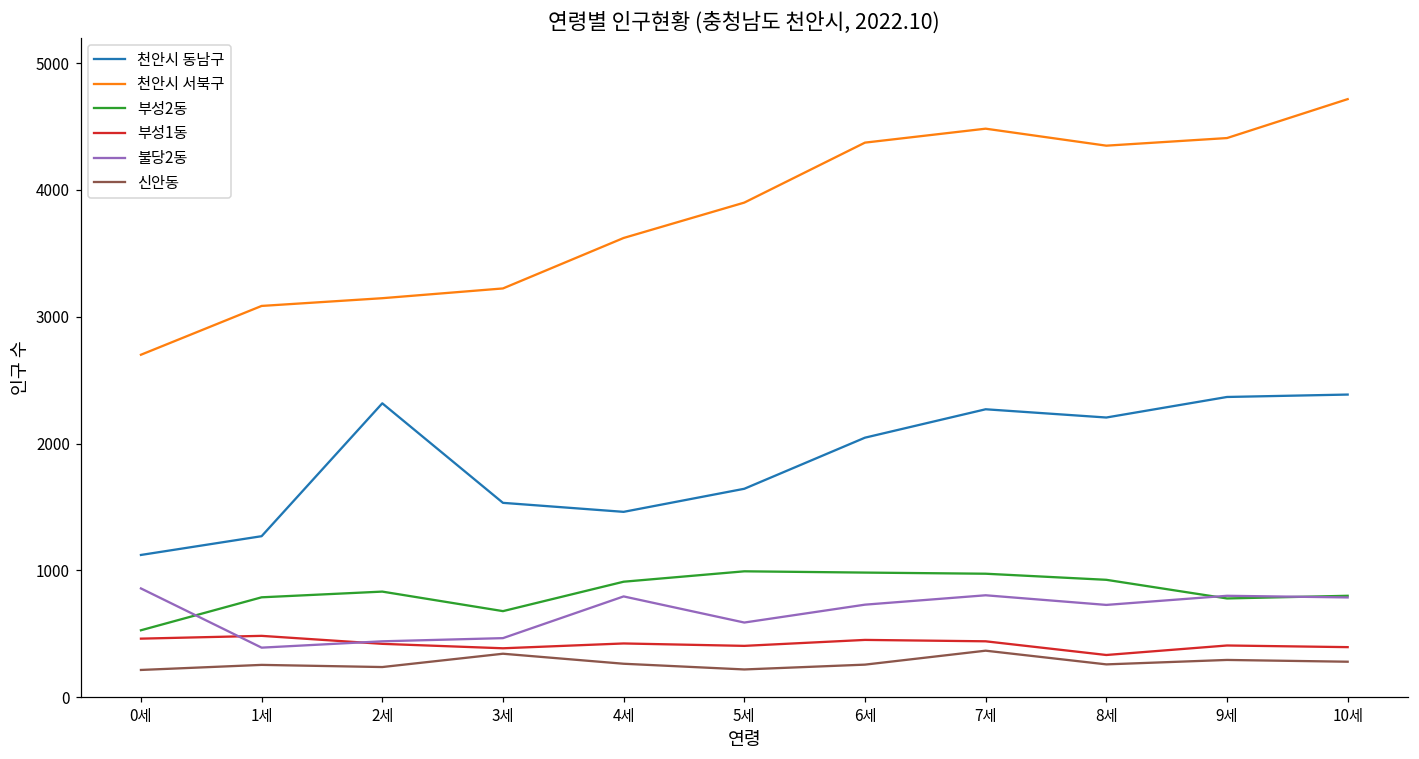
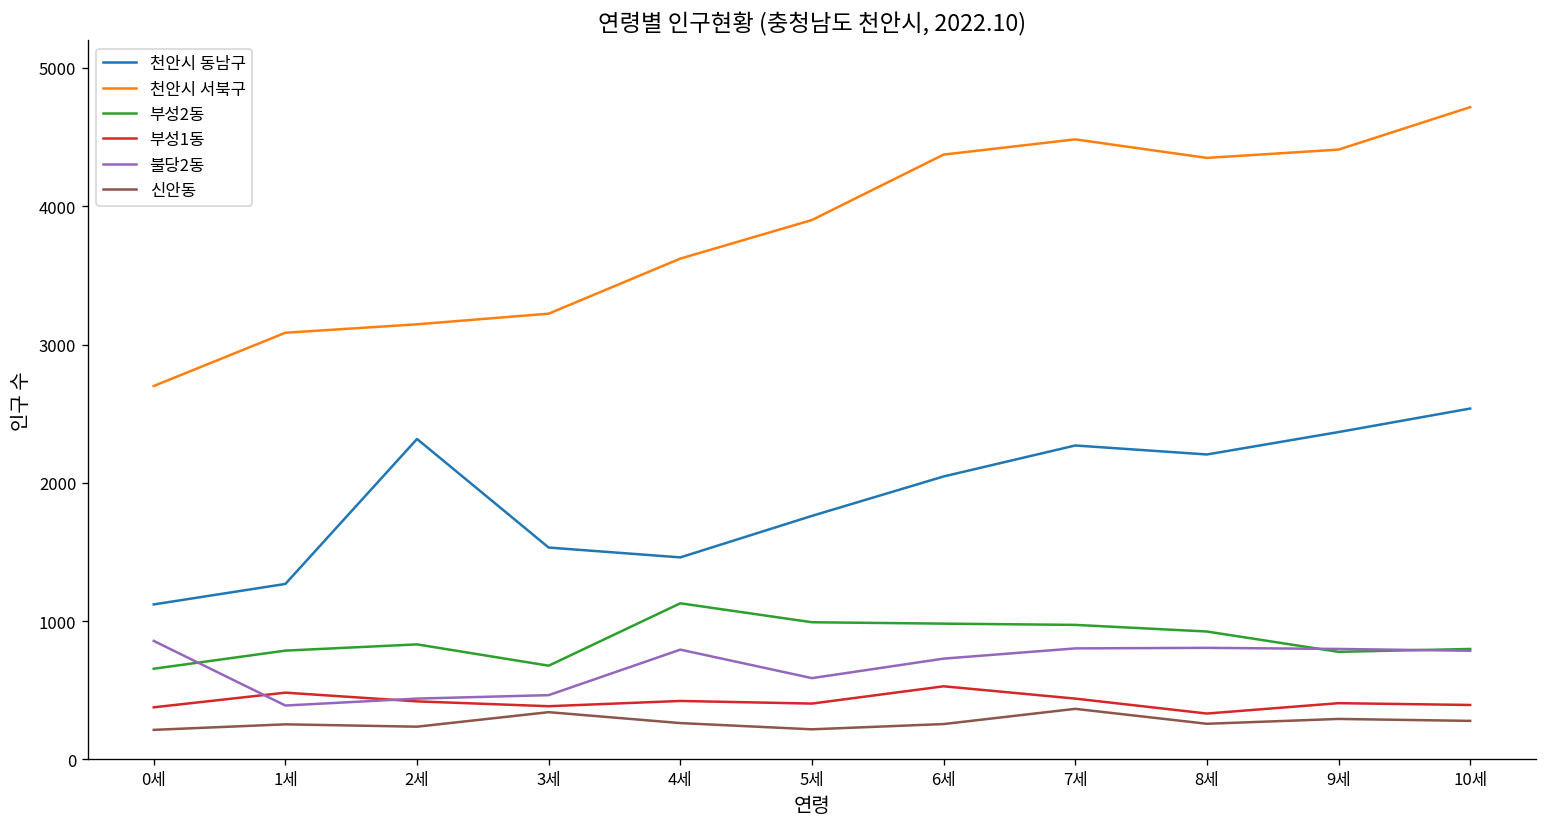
부성2동, 0세: 530 -> 660
부성1동, 0세: 460 -> 380
부성2동, 4세: 910 -> 1130
천안시 동남구, 5세: 1640 -> 1760
부성1동, 6세: 450 -> 530
불당2동, 8세: 730 -> 810
천안시 동남구, 10세: 2390 -> 2540
